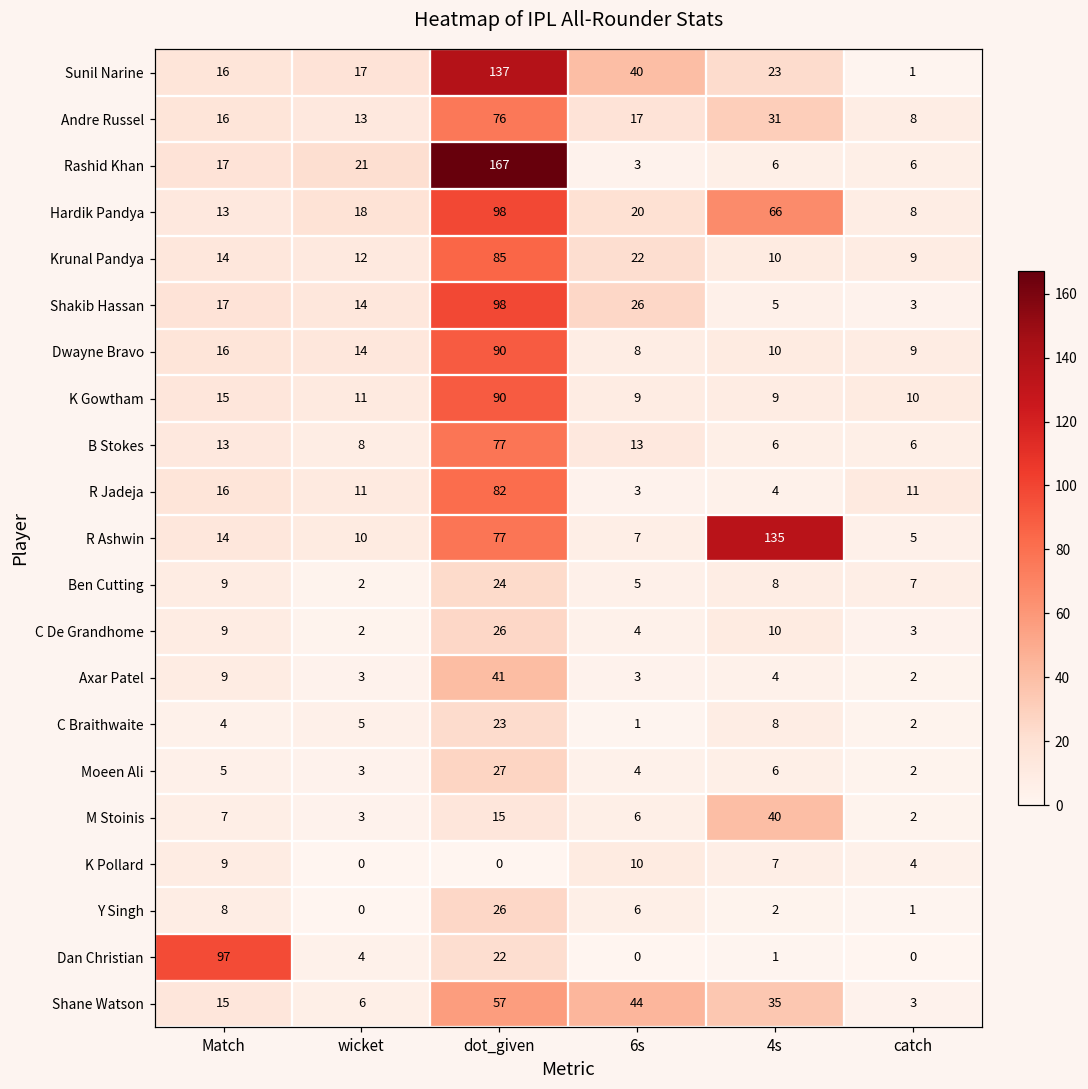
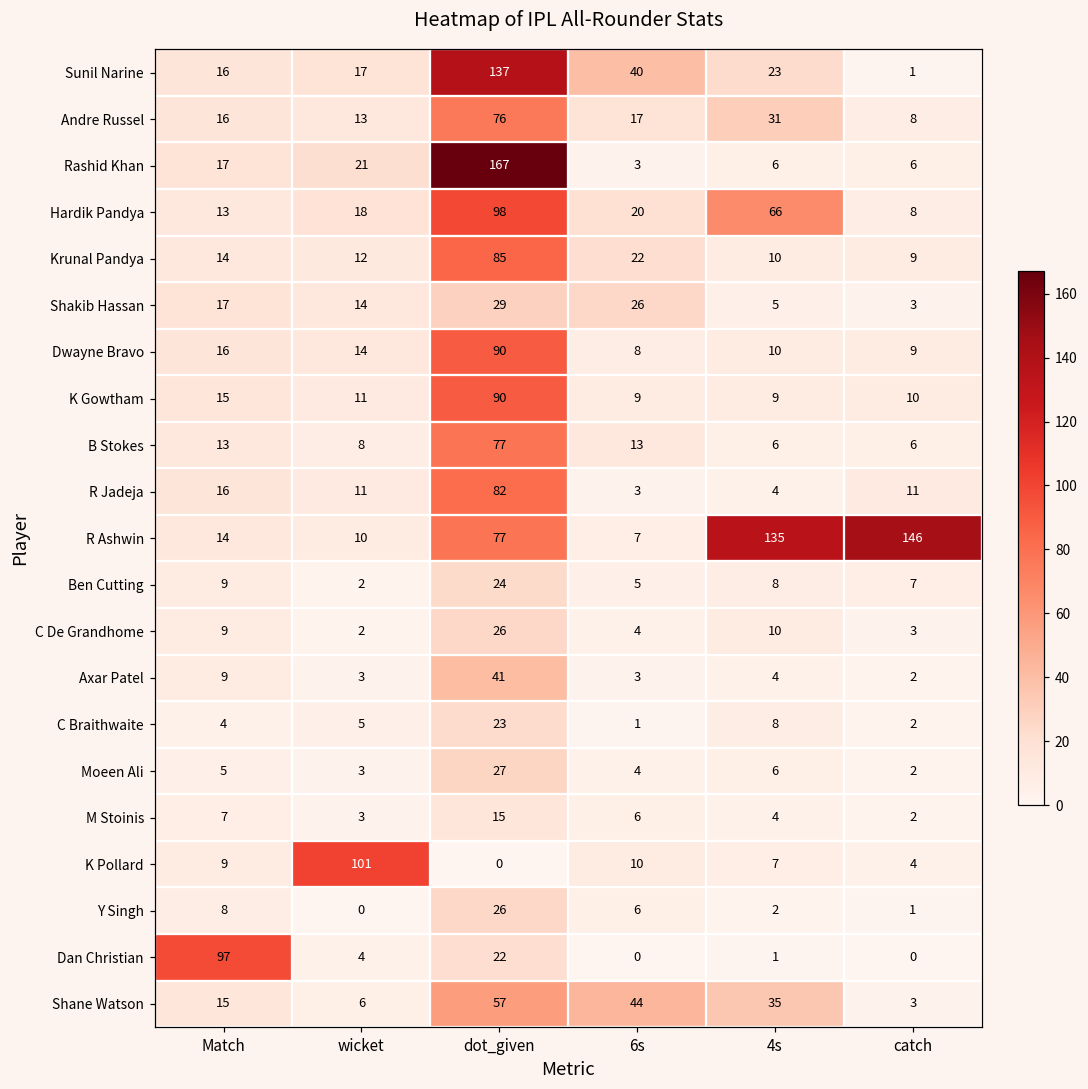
Shakib Hassan, dot_given: 98 -> 29
R Ashwin, catch: 5 -> 146
M Stoinis, 4s: 40 -> 4
K Pollard, wicket: 0 -> 101
